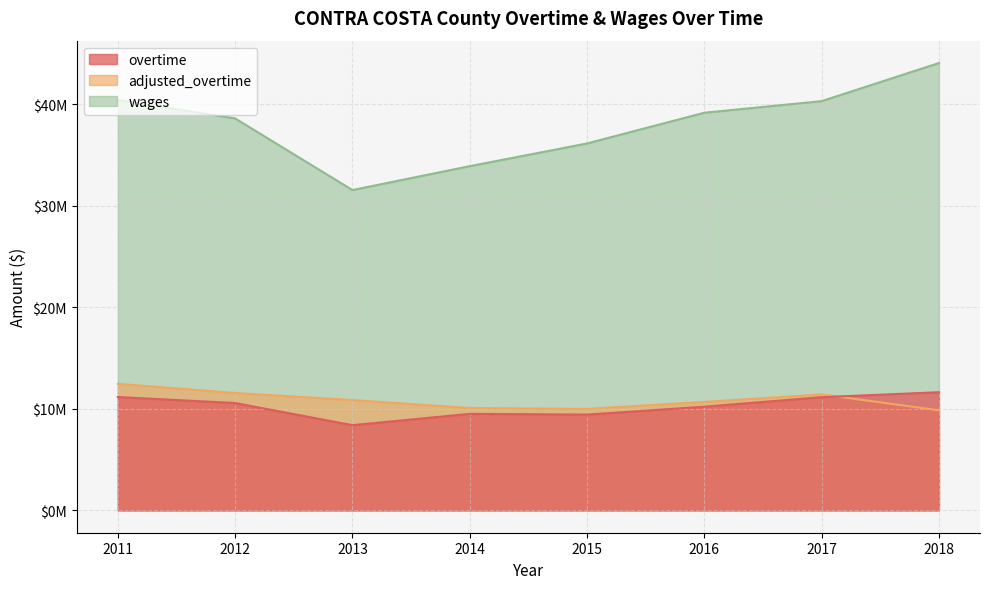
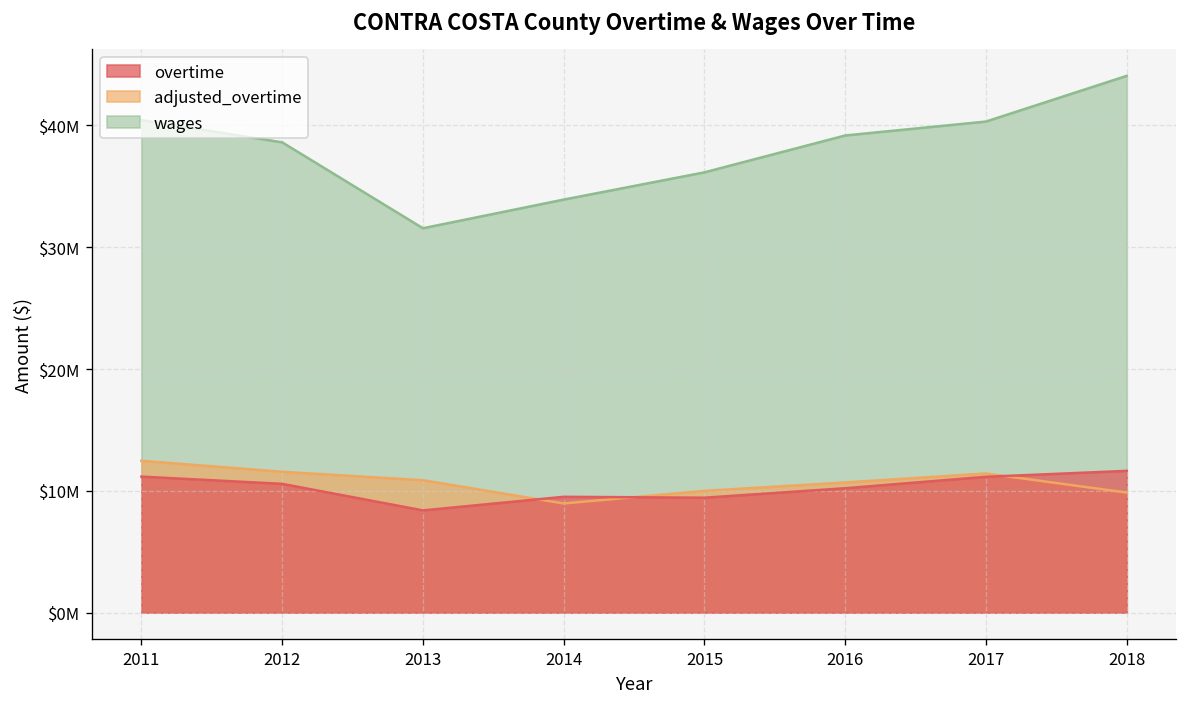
adjusted_overtime, 2014: $10100000 -> $9000000
